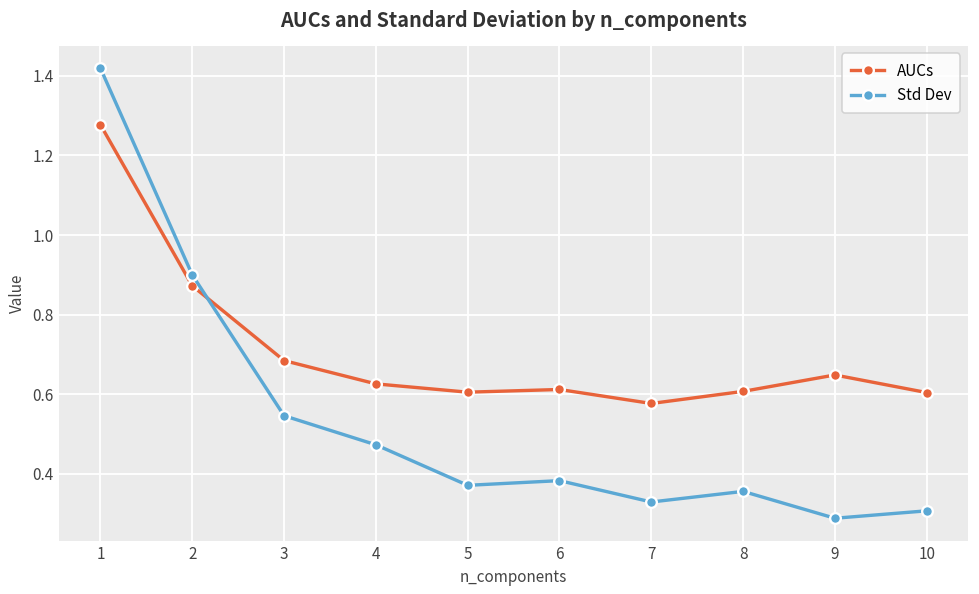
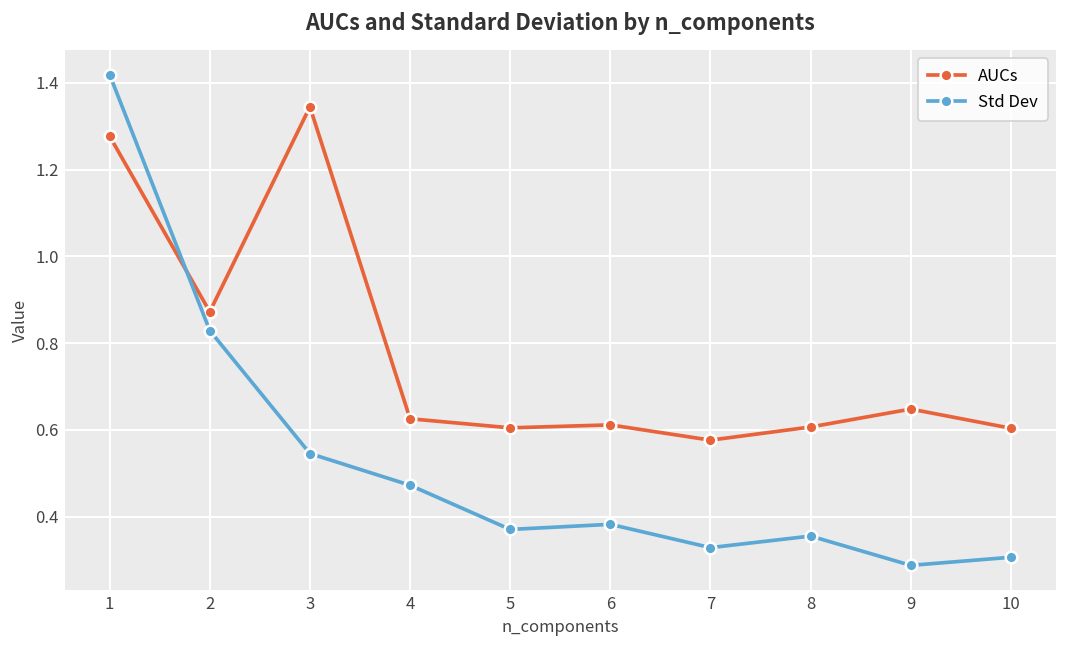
Std Dev, 2: 0.90 -> 0.83
AUCs, 3: 0.68 -> 1.34
